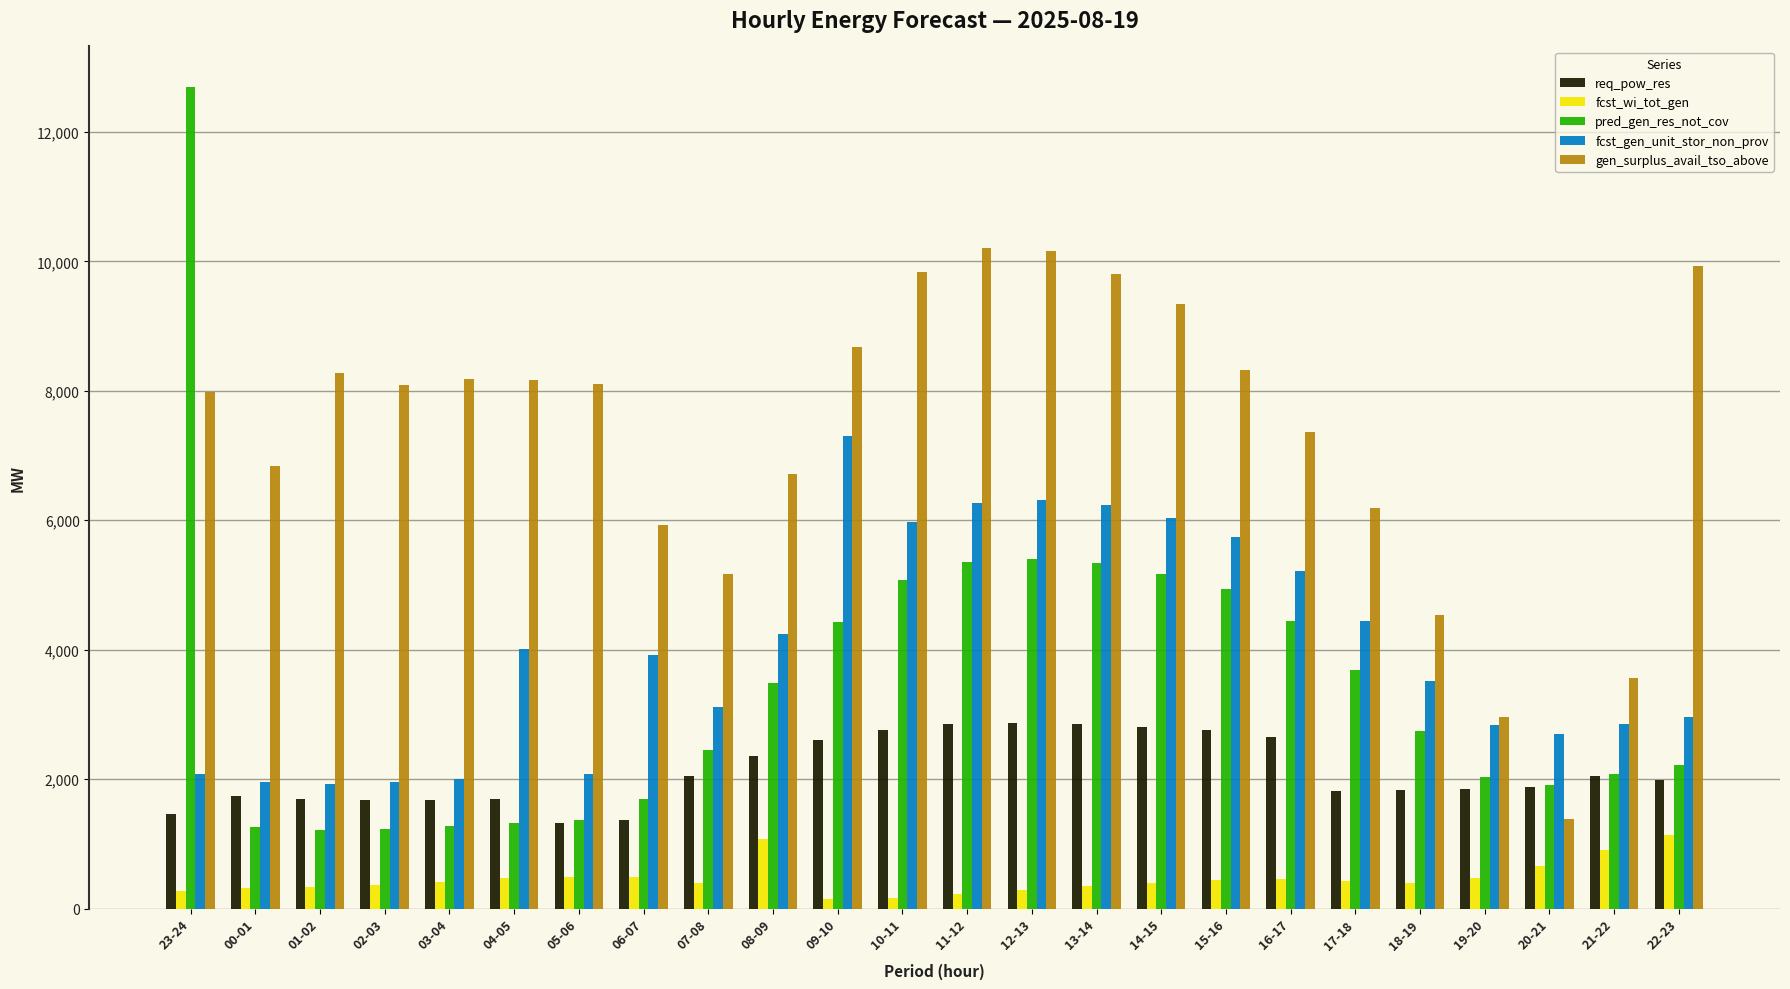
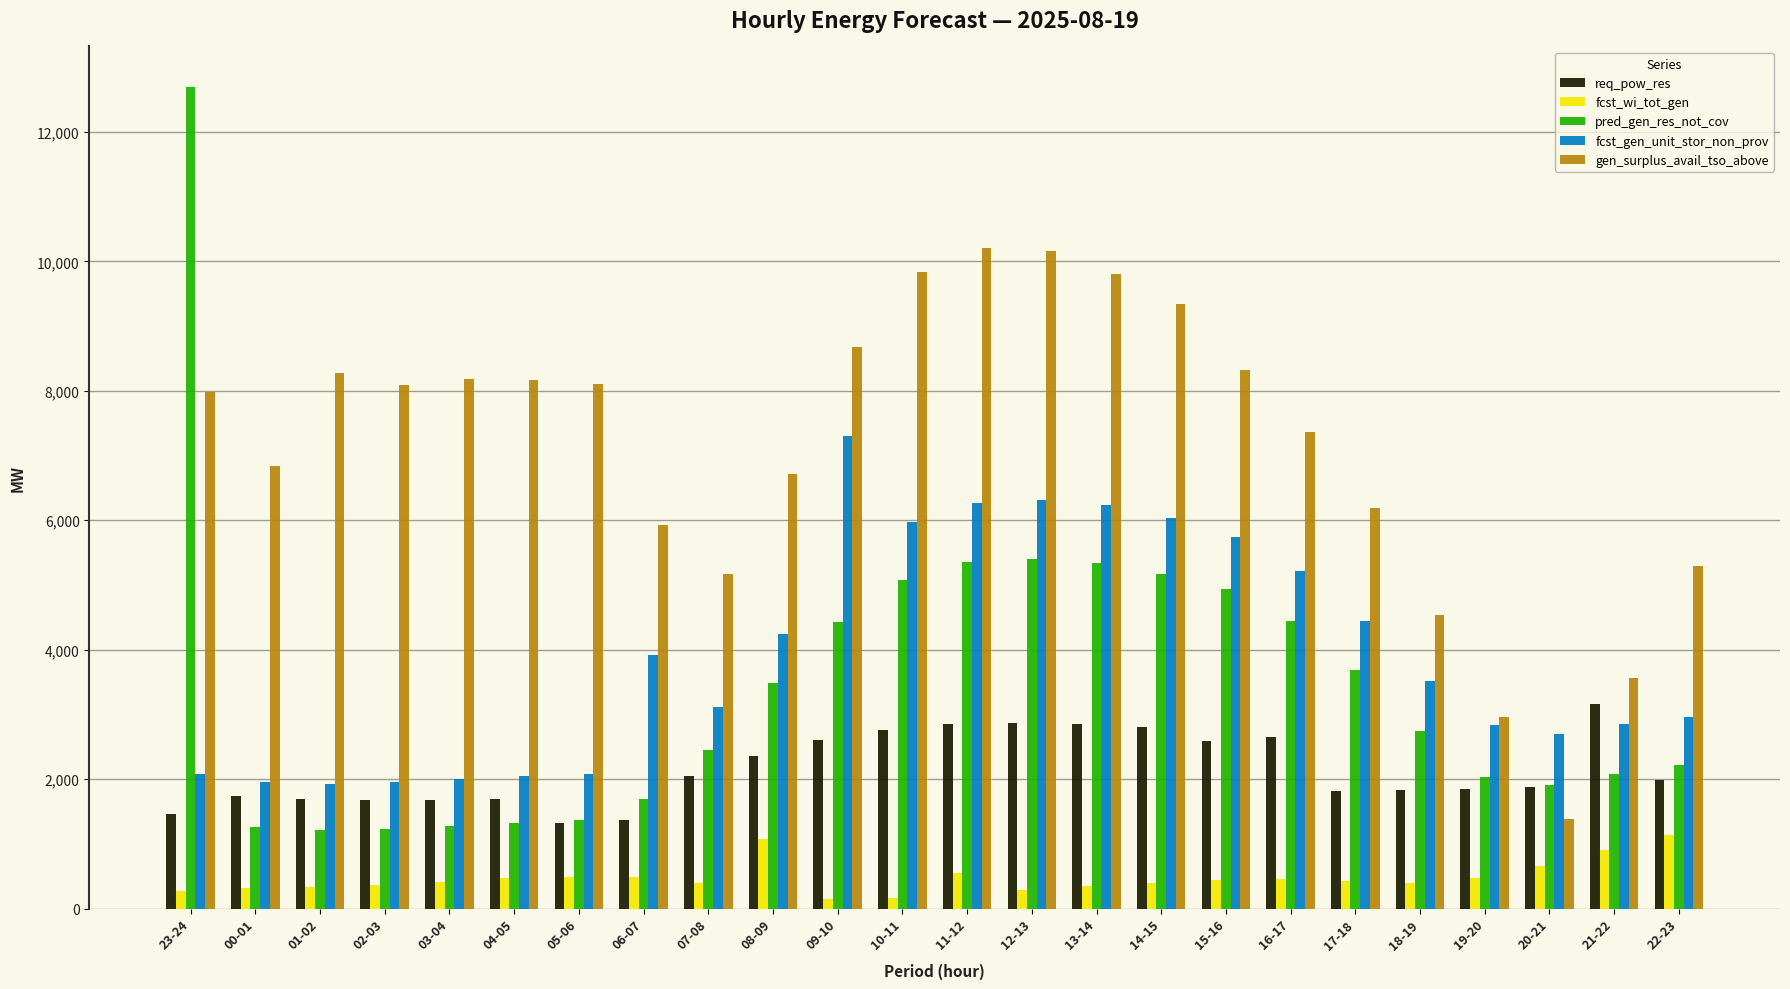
fcst_gen_unit_stor_non_prov, 04-05: 4,000 -> 2,100
fcst_wi_tot_gen, 11-12: 200 -> 600
req_pow_res, 15-16: 2,800 -> 2,600
req_pow_res, 21-22: 2,000 -> 3,200
gen_surplus_avail_tso_above, 22-23: 9,900 -> 5,300
